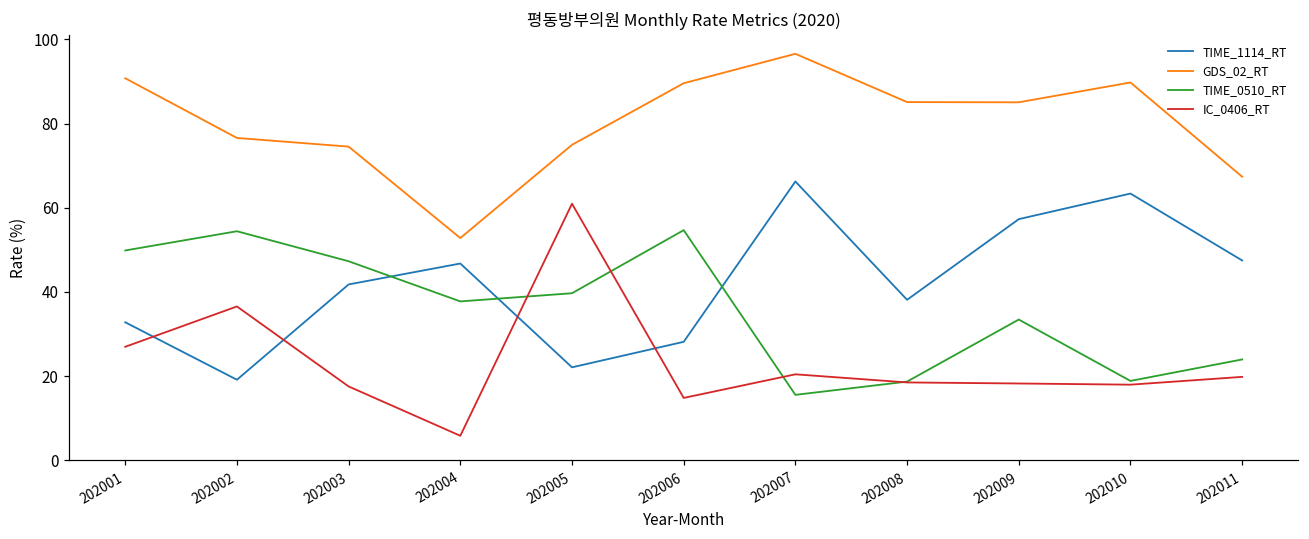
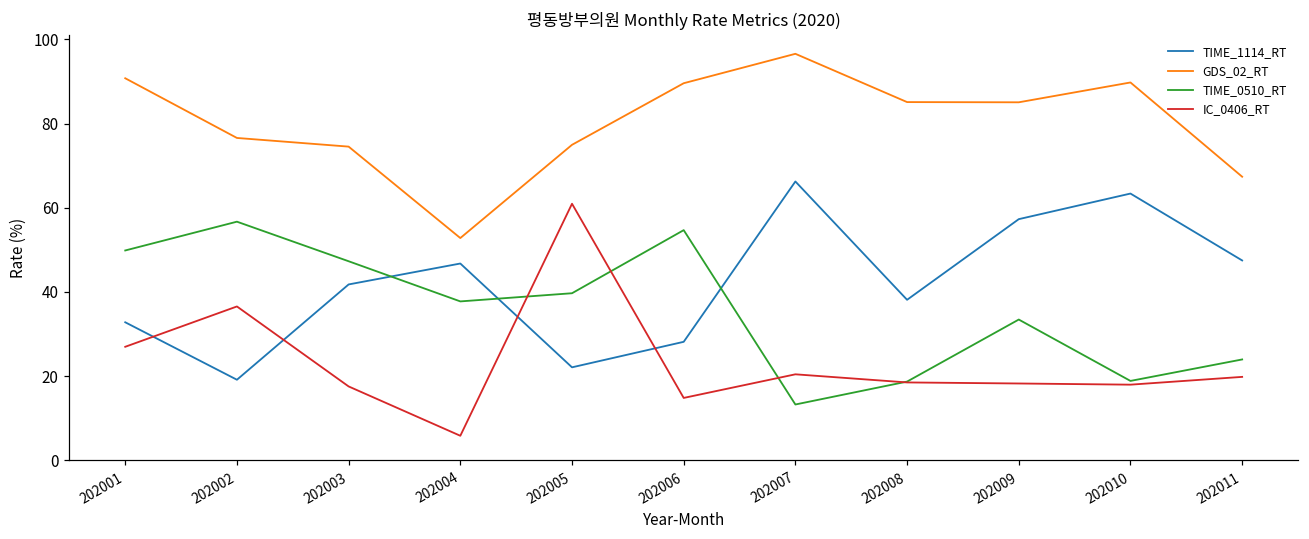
TIME_0510_RT, 202002: 54 -> 57
TIME_0510_RT, 202007: 16 -> 13
